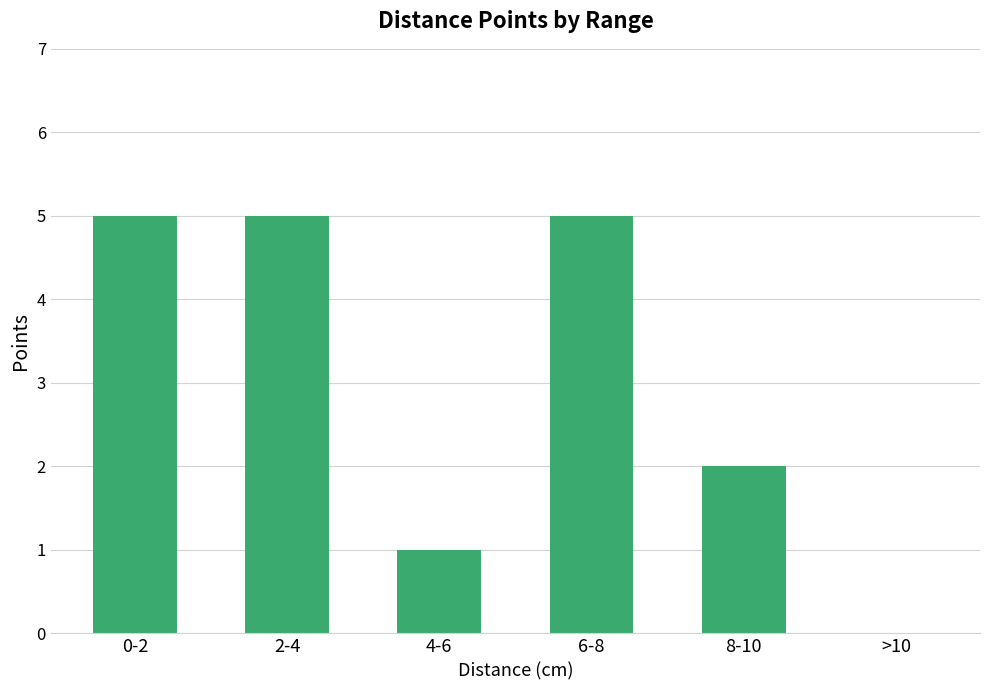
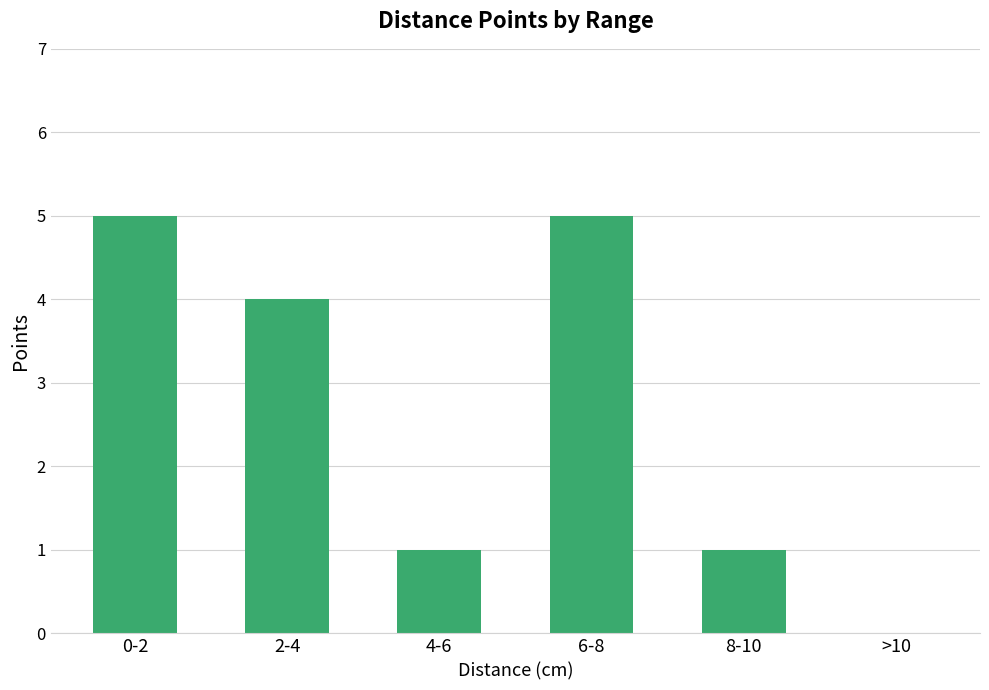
2-4: 5 -> 4
8-10: 2 -> 1
